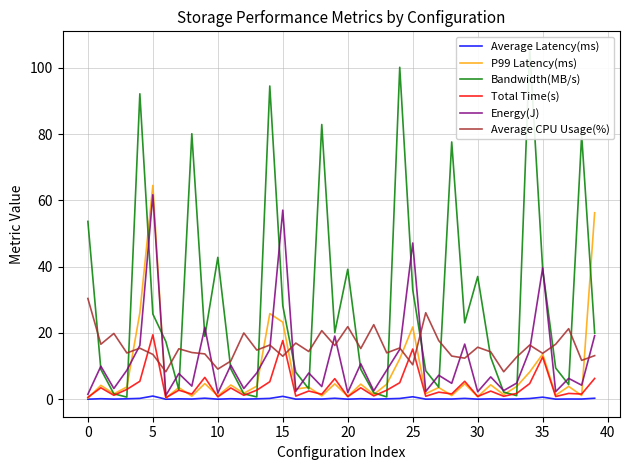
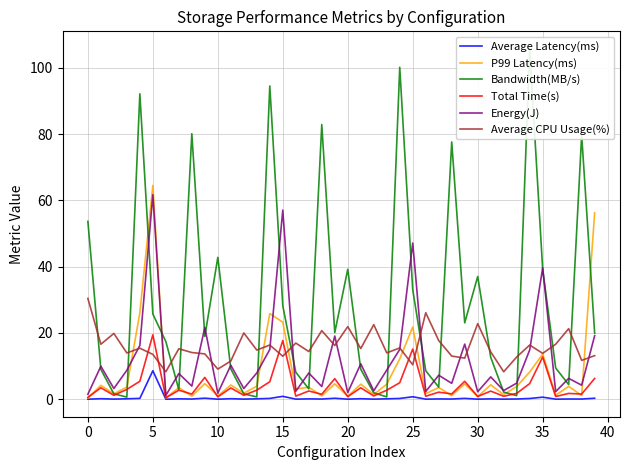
Average Latency(ms), 5: 1 -> 9
Average CPU Usage(%), 30: 16 -> 23
